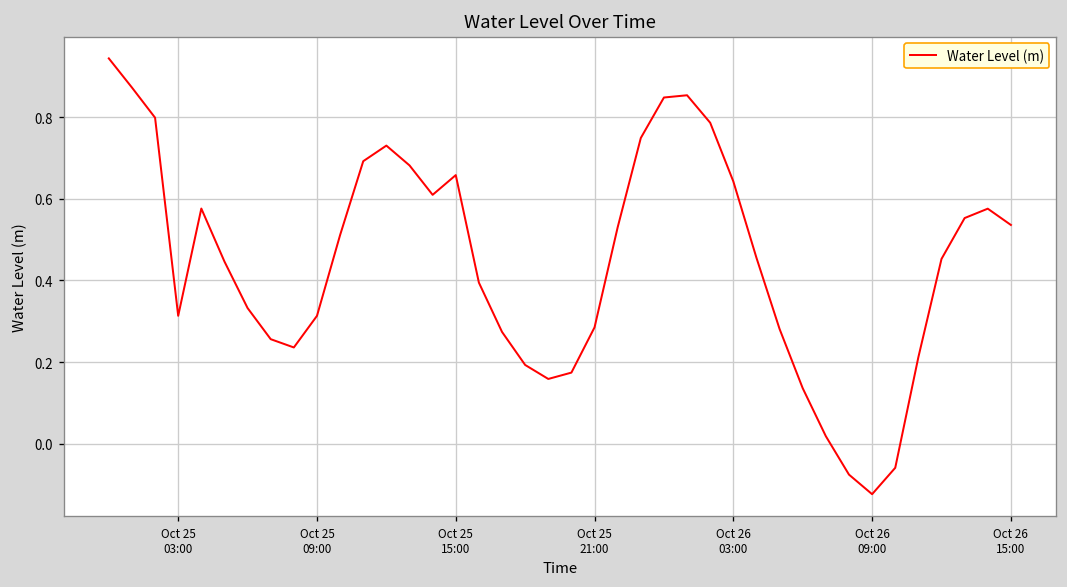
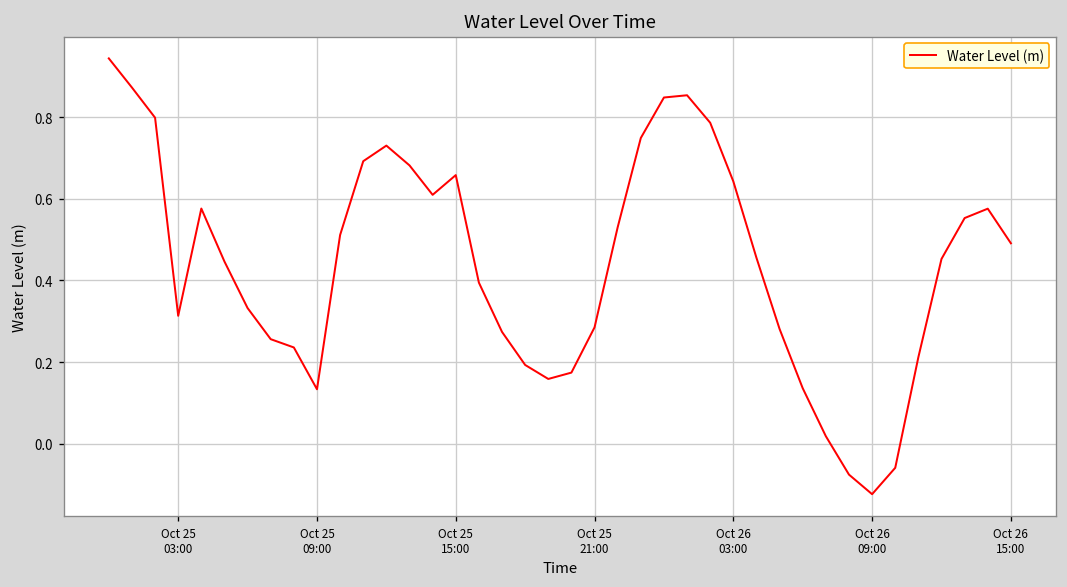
Oct 25 09:00: 0.31 -> 0.13
Oct 26 15:00: 0.54 -> 0.49
